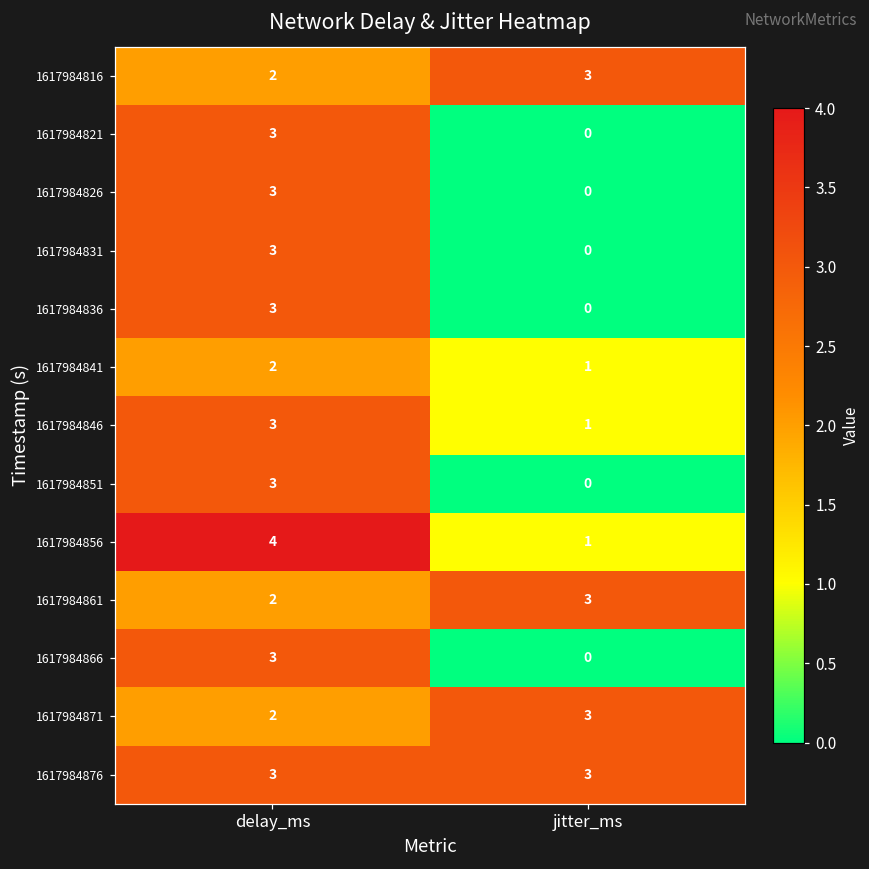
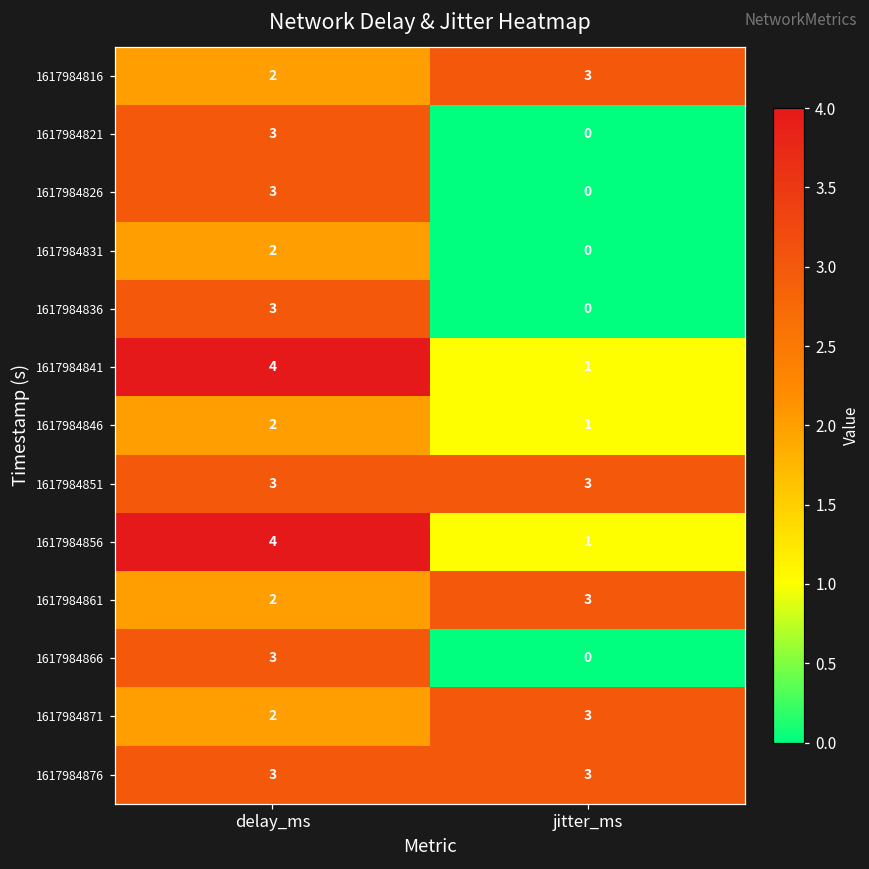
1617984831, delay_ms: 3 -> 2
1617984841, delay_ms: 2 -> 4
1617984846, delay_ms: 3 -> 2
1617984851, jitter_ms: 0 -> 3
